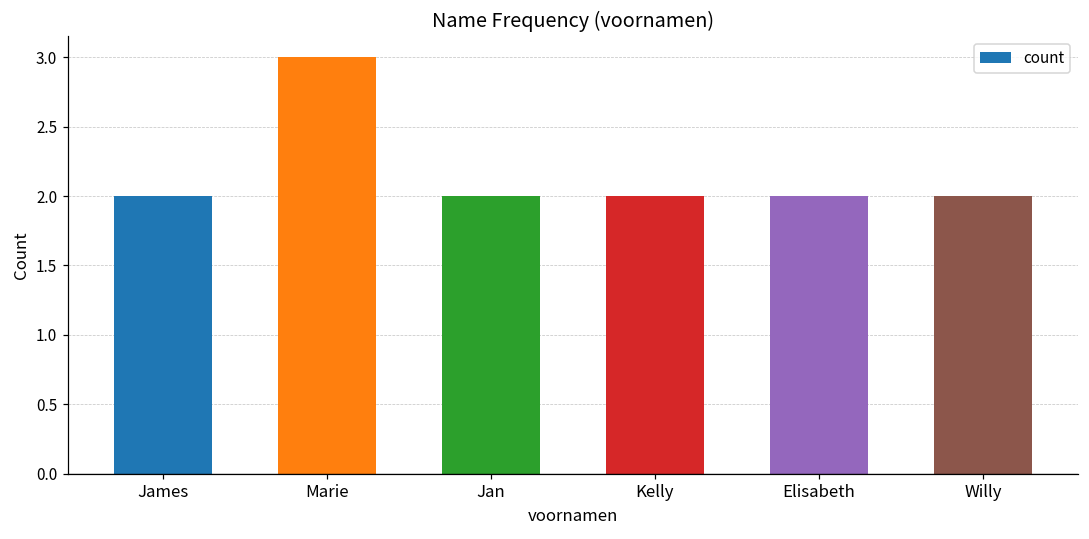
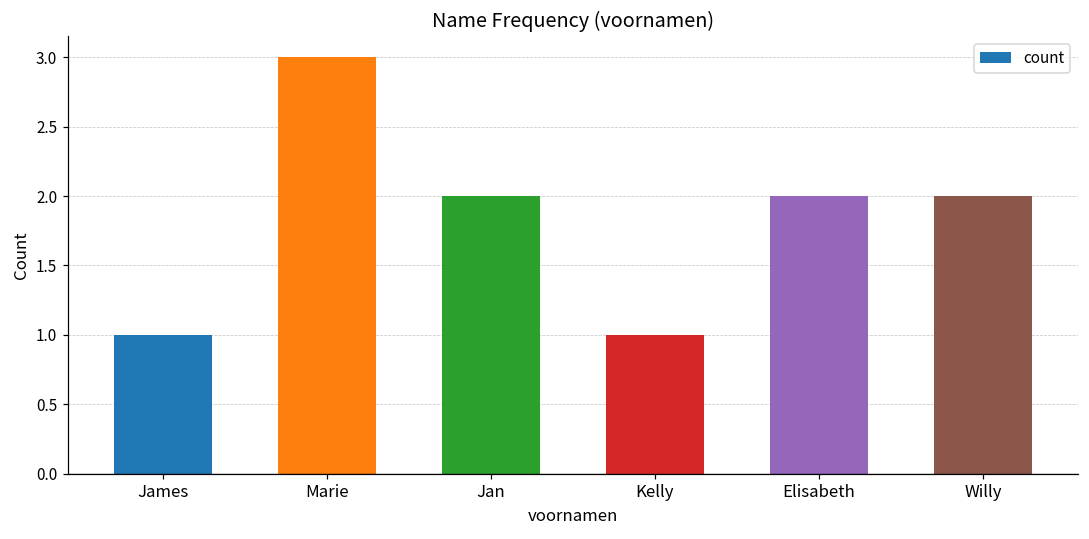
James: 2 -> 1
Kelly: 2 -> 1
